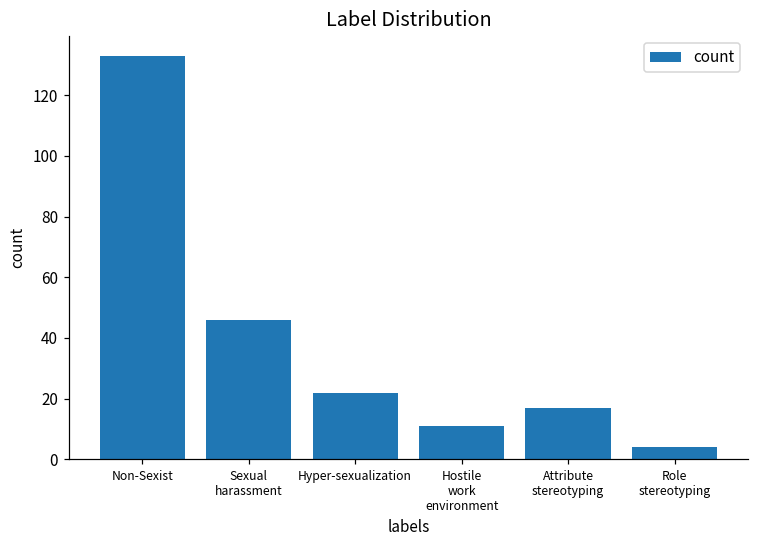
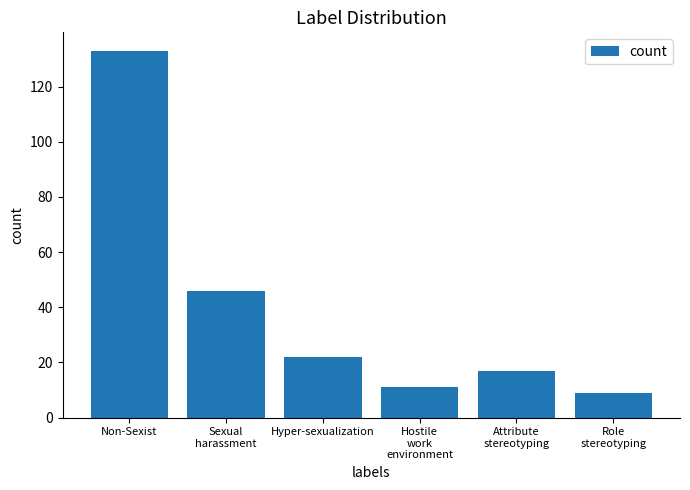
Role stereotyping: 4 -> 9
